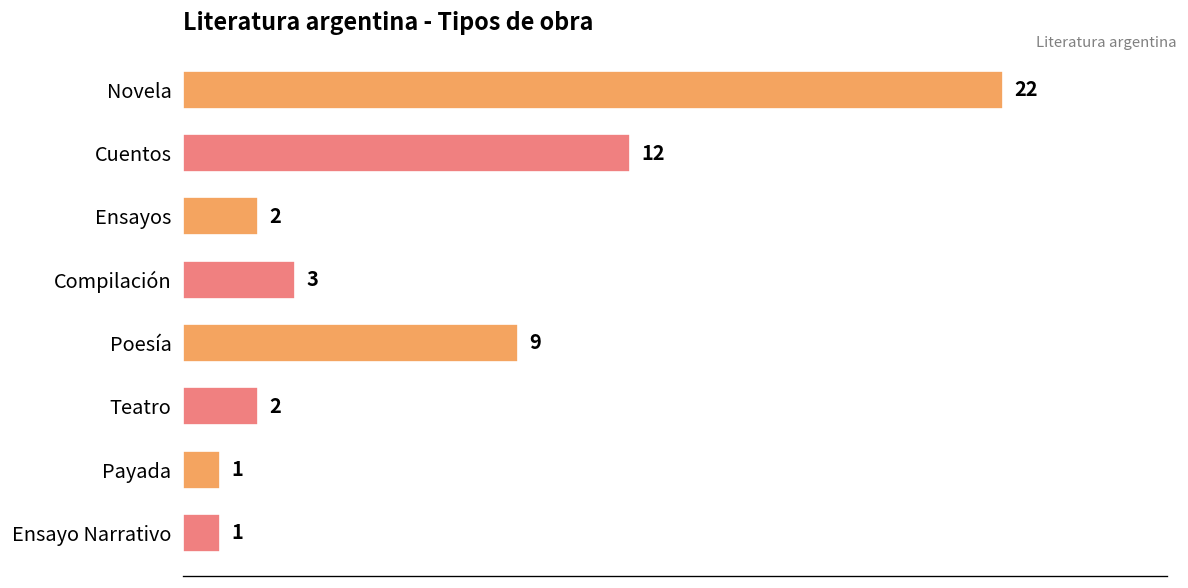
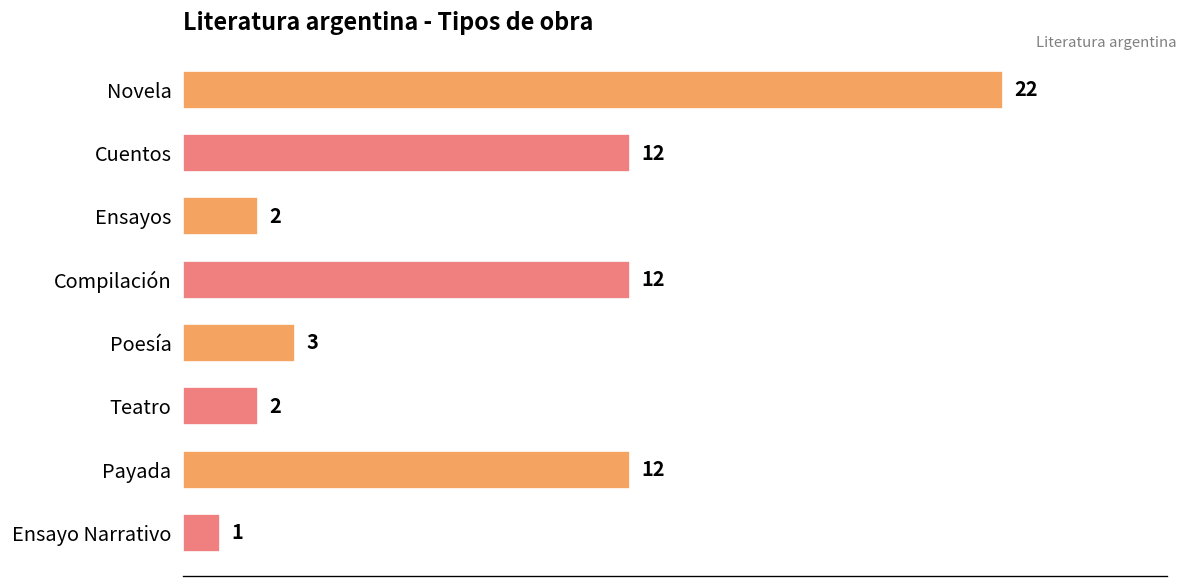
Compilación: 3 -> 12
Poesía: 9 -> 3
Payada: 1 -> 12
